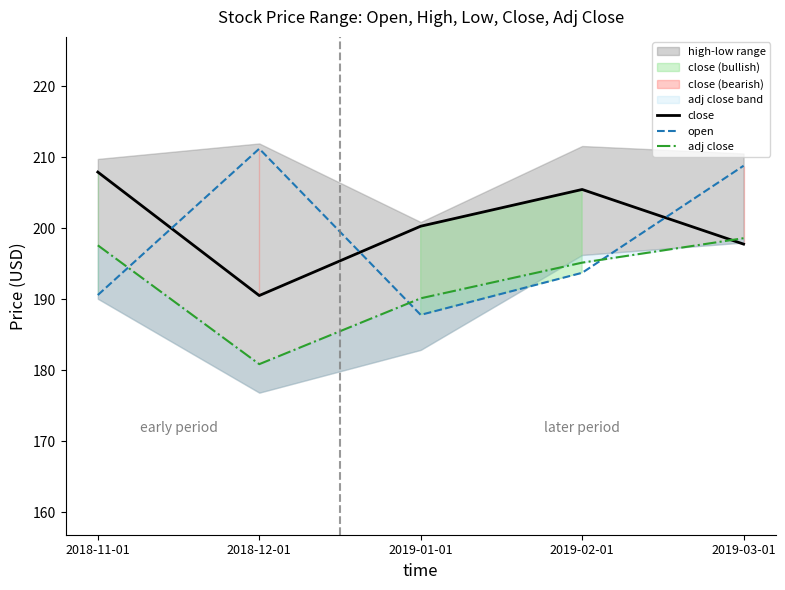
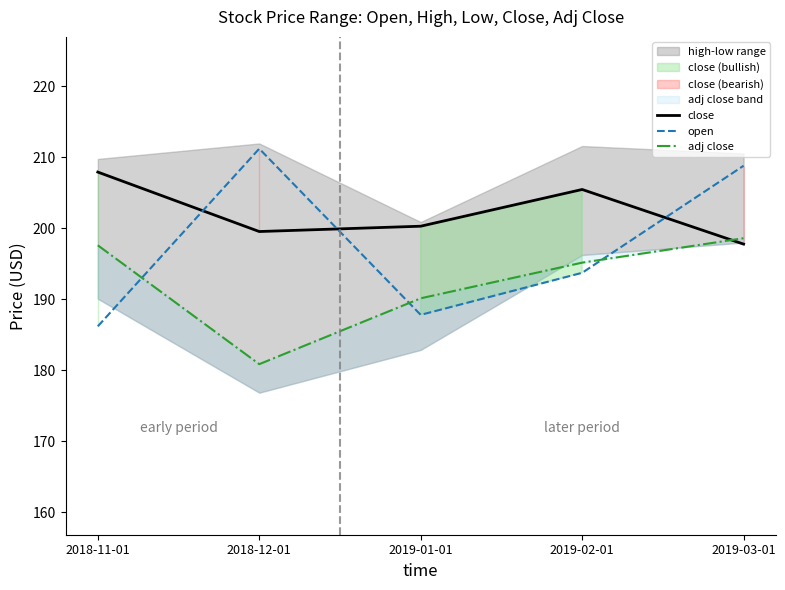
open, 2018-11-01: 191 -> 186
close, 2018-12-01: 191 -> 200
